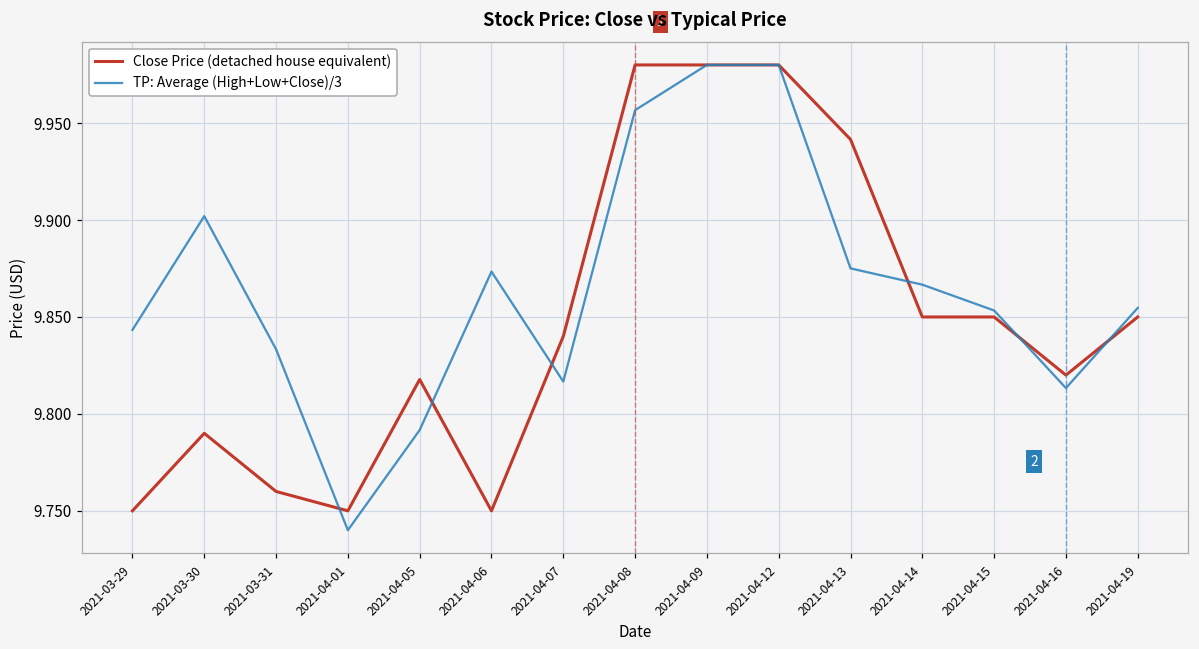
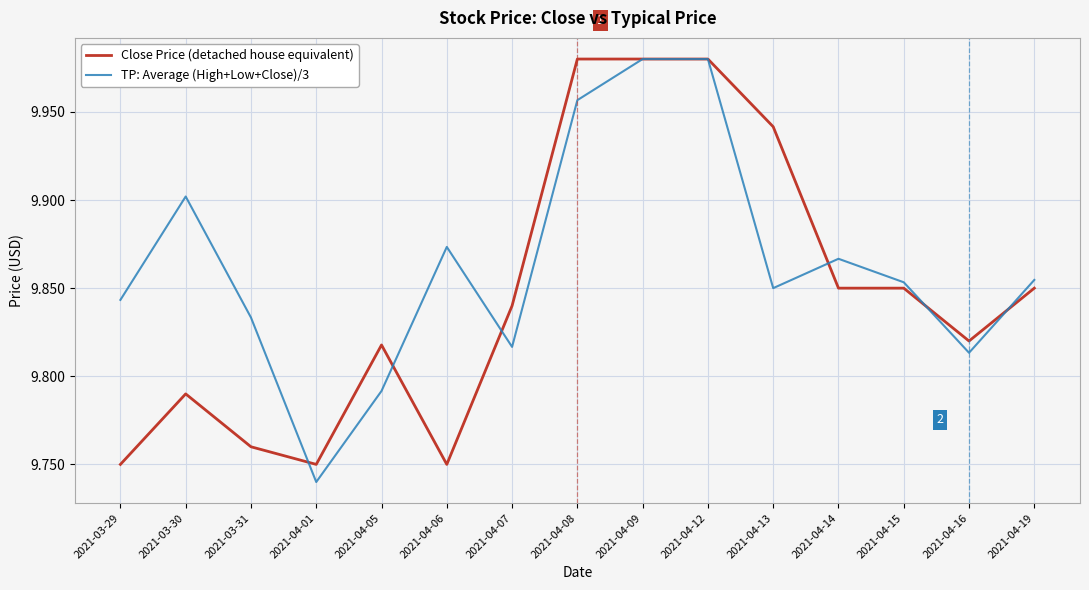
TP: Average (High+Low+Close)/3, 2021-04-13: 9.875 -> 9.850
